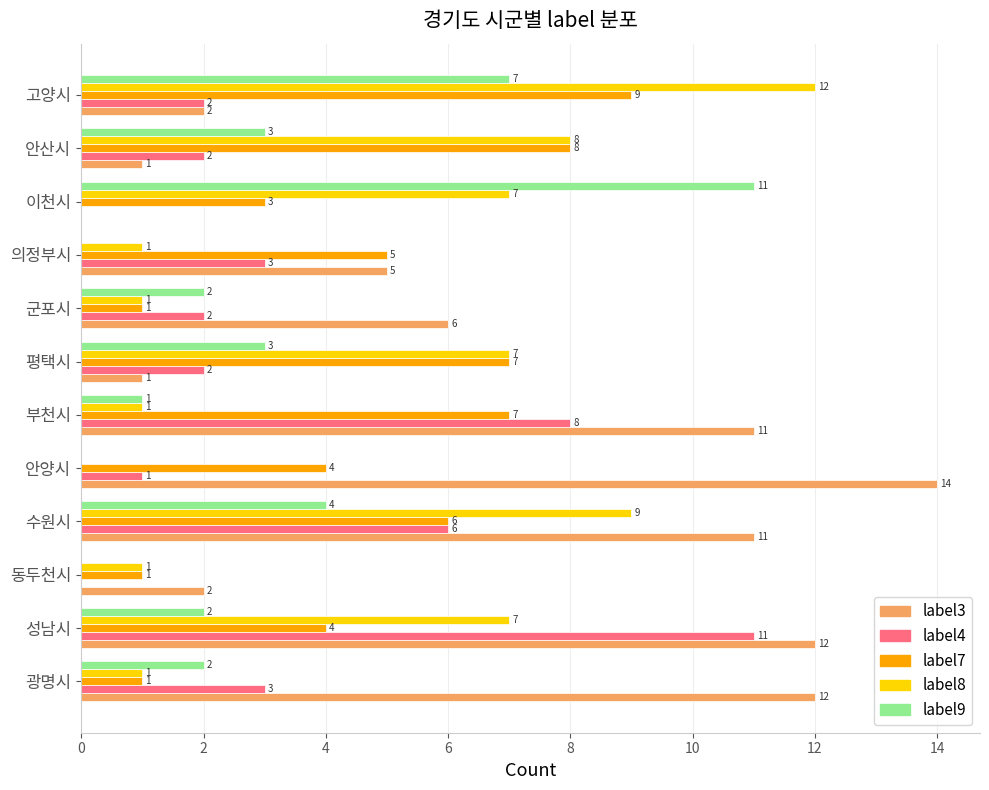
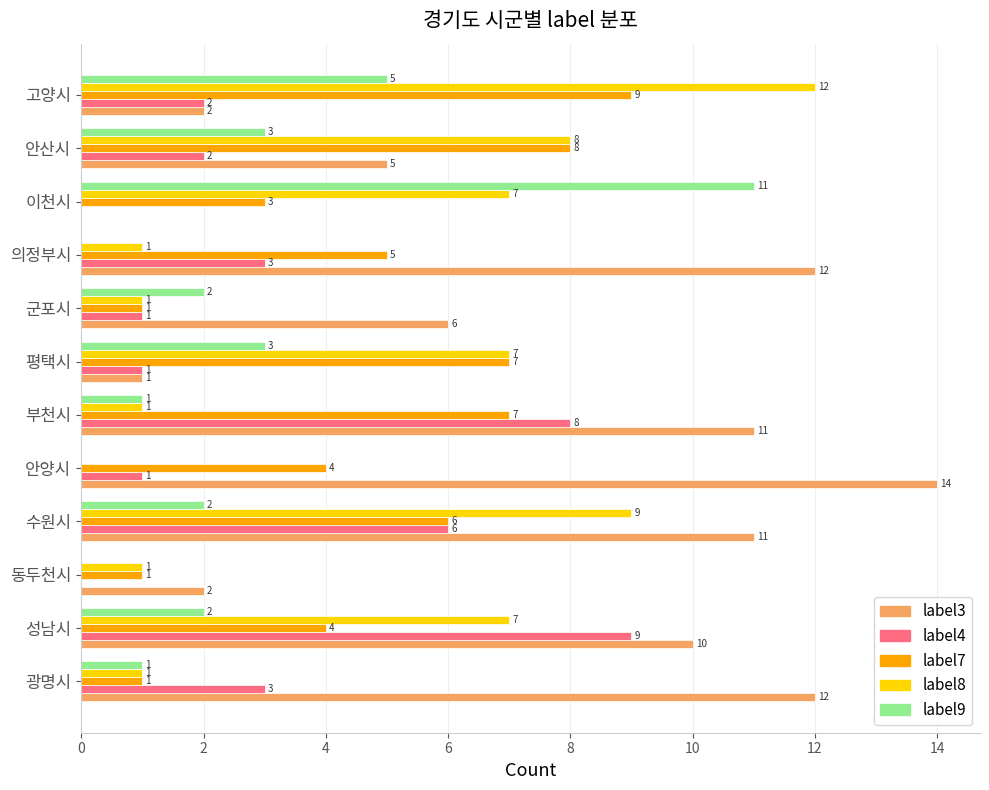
label9, 고양시: 7 -> 5
label3, 안산시: 1 -> 5
label3, 의정부시: 5 -> 12
label4, 군포시: 2 -> 1
label4, 평택시: 2 -> 1
label9, 수원시: 4 -> 2
label4, 성남시: 11 -> 9
label3, 성남시: 12 -> 10
label9, 광명시: 2 -> 1
